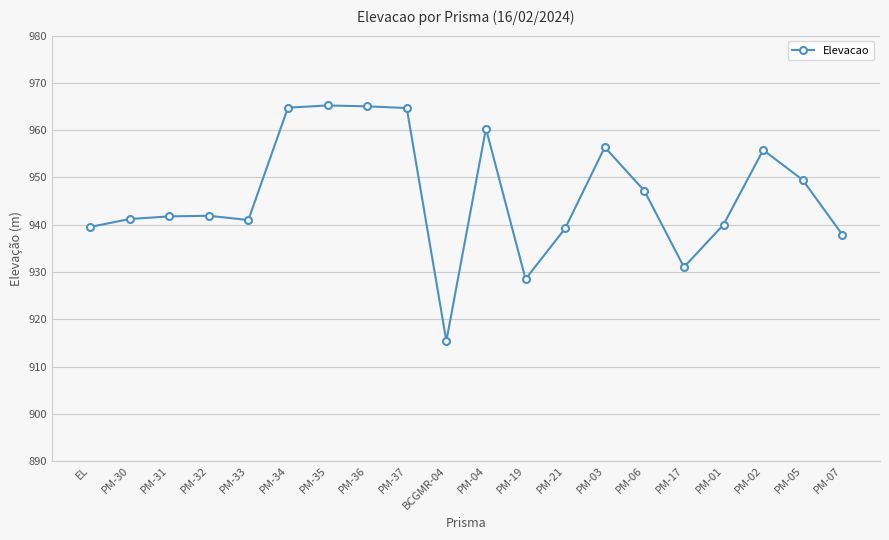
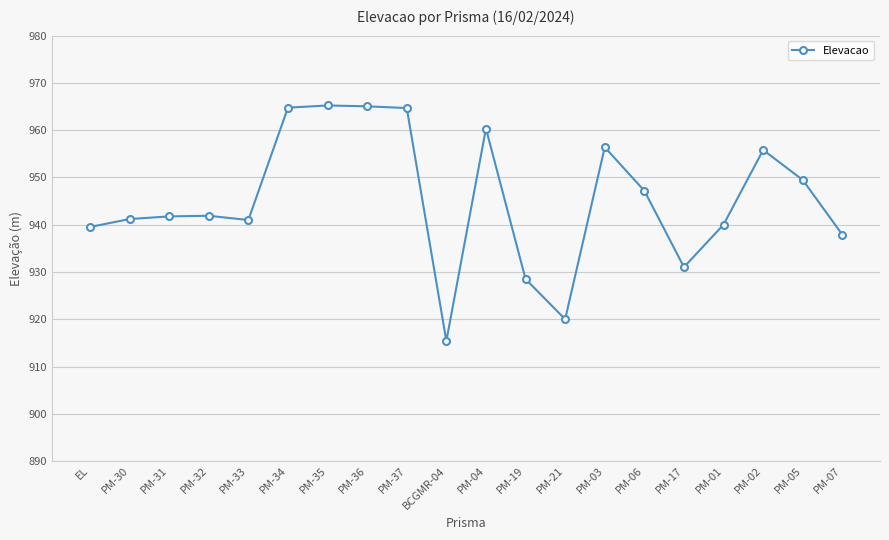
PM-21: 939 -> 920
